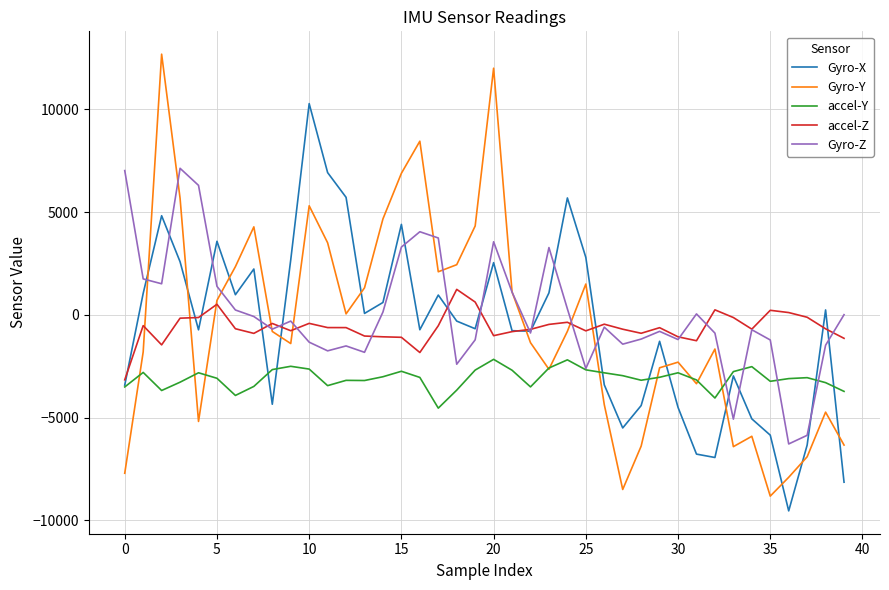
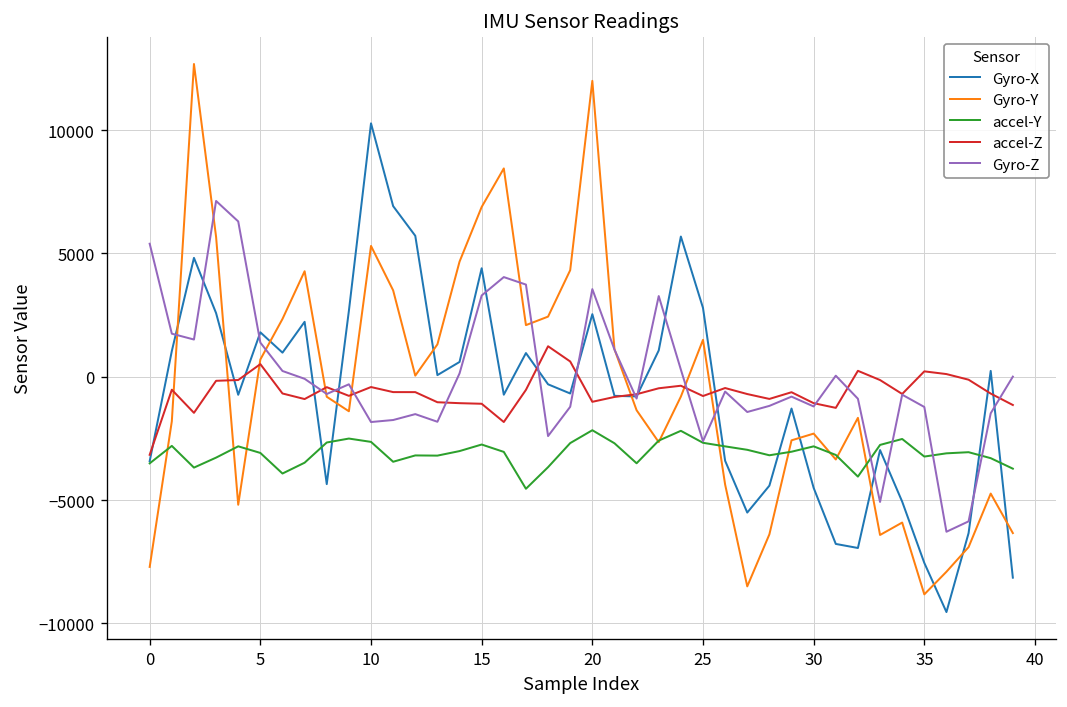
Gyro-Z, 0: 7000 -> 5400
Gyro-X, 5: 3600 -> 1800
Gyro-Z, 10: -1300 -> -1800
Gyro-X, 35: -5900 -> -7500
